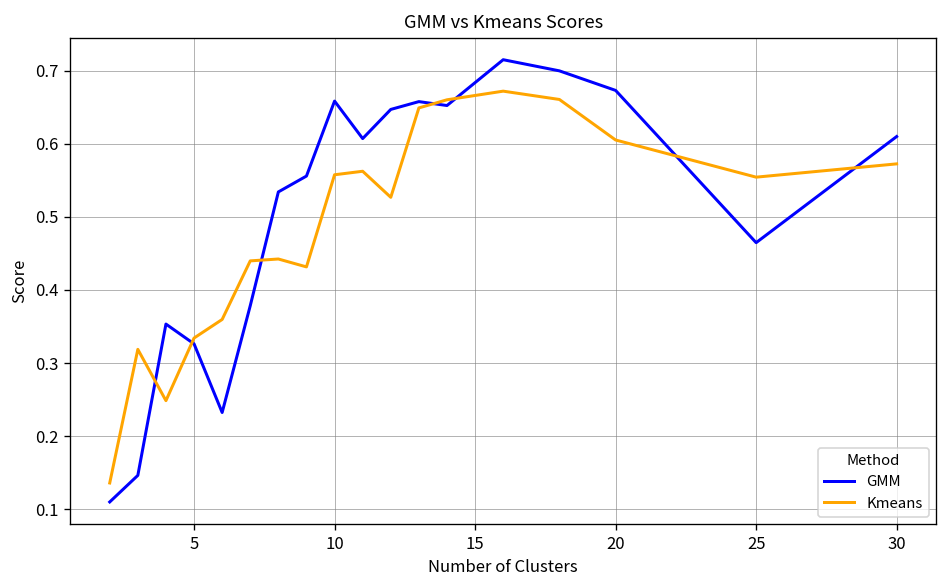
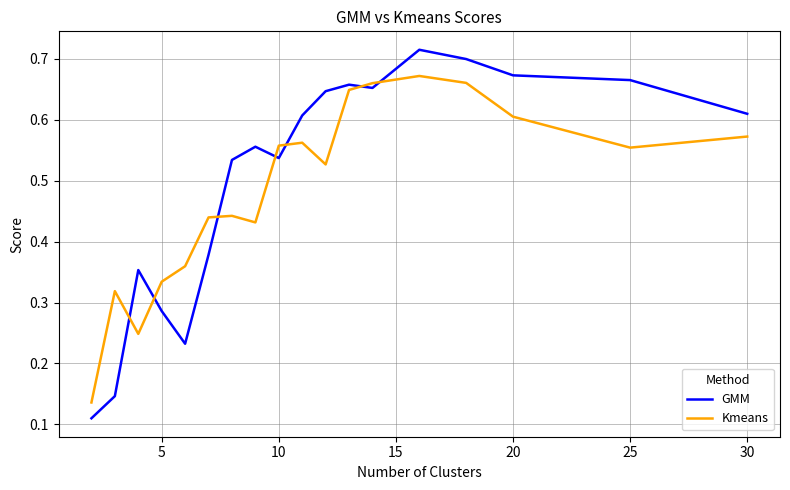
GMM, 5: 0.33 -> 0.29
GMM, 10: 0.66 -> 0.54
GMM, 25: 0.46 -> 0.67
